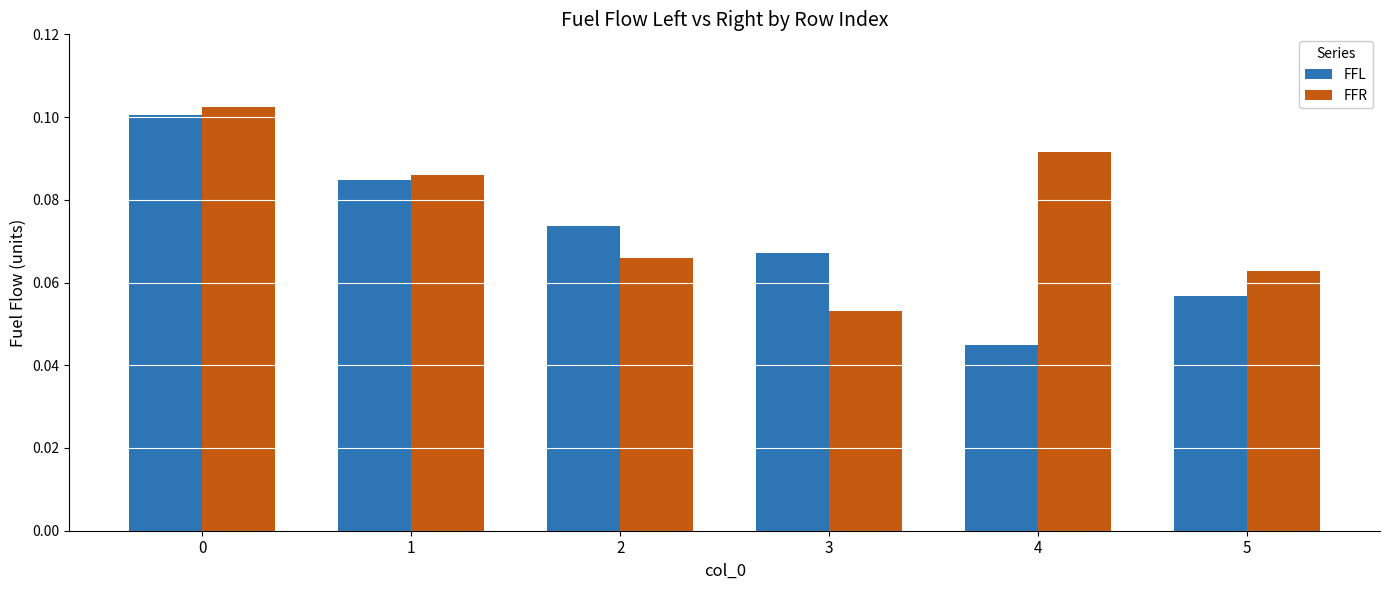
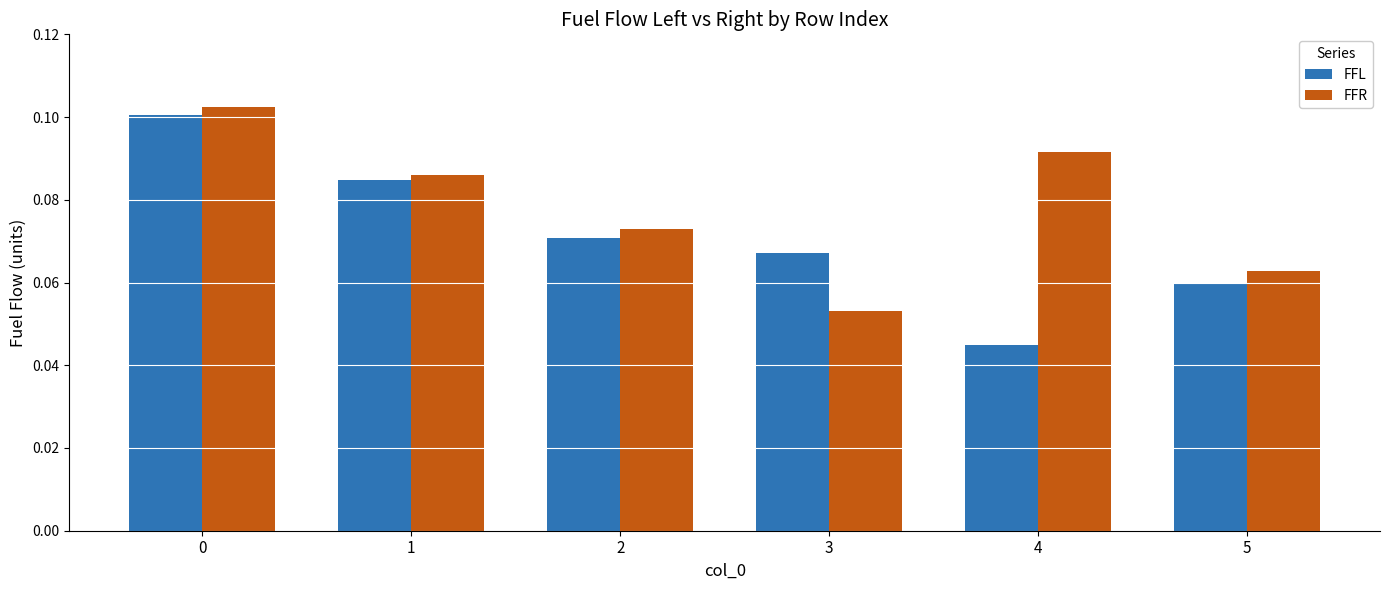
FFL, 2: 0.074 -> 0.071
FFR, 2: 0.066 -> 0.073
FFL, 5: 0.057 -> 0.060
